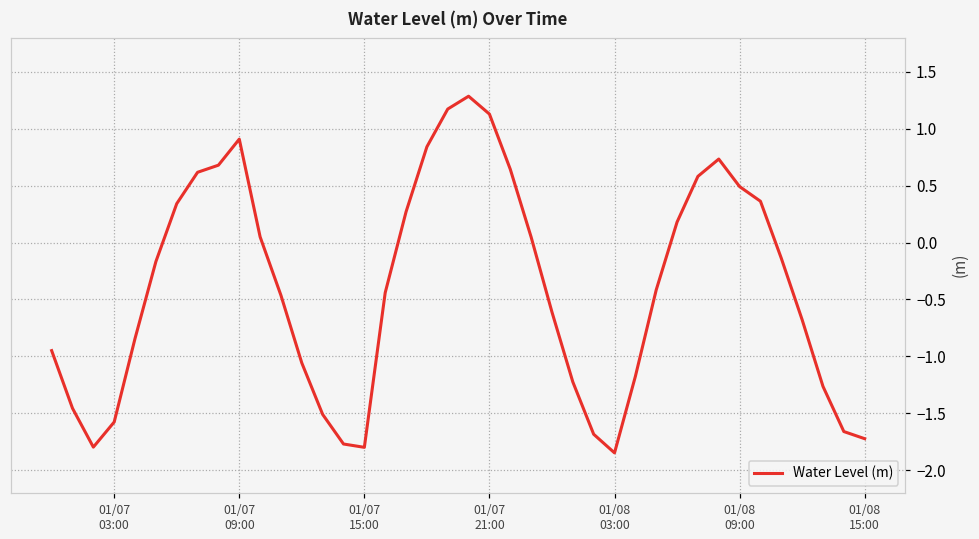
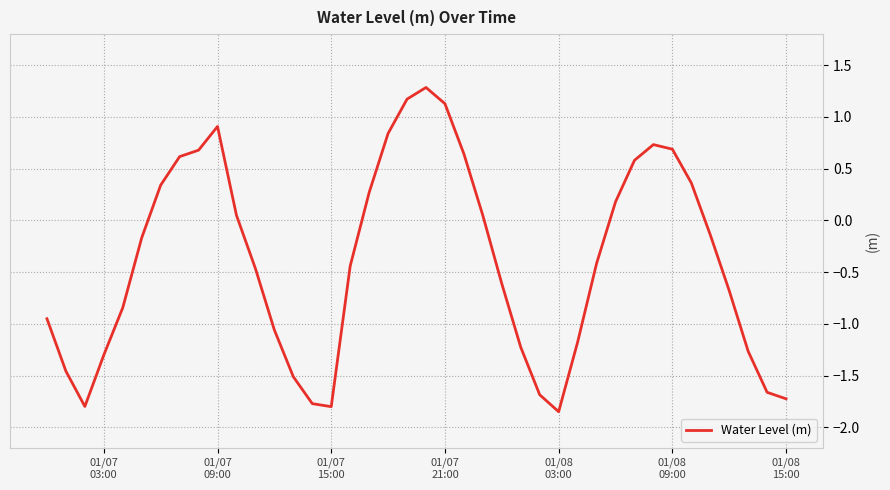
01/07 03:00: -1.58 -> -1.30
01/08 09:00: 0.49 -> 0.69
